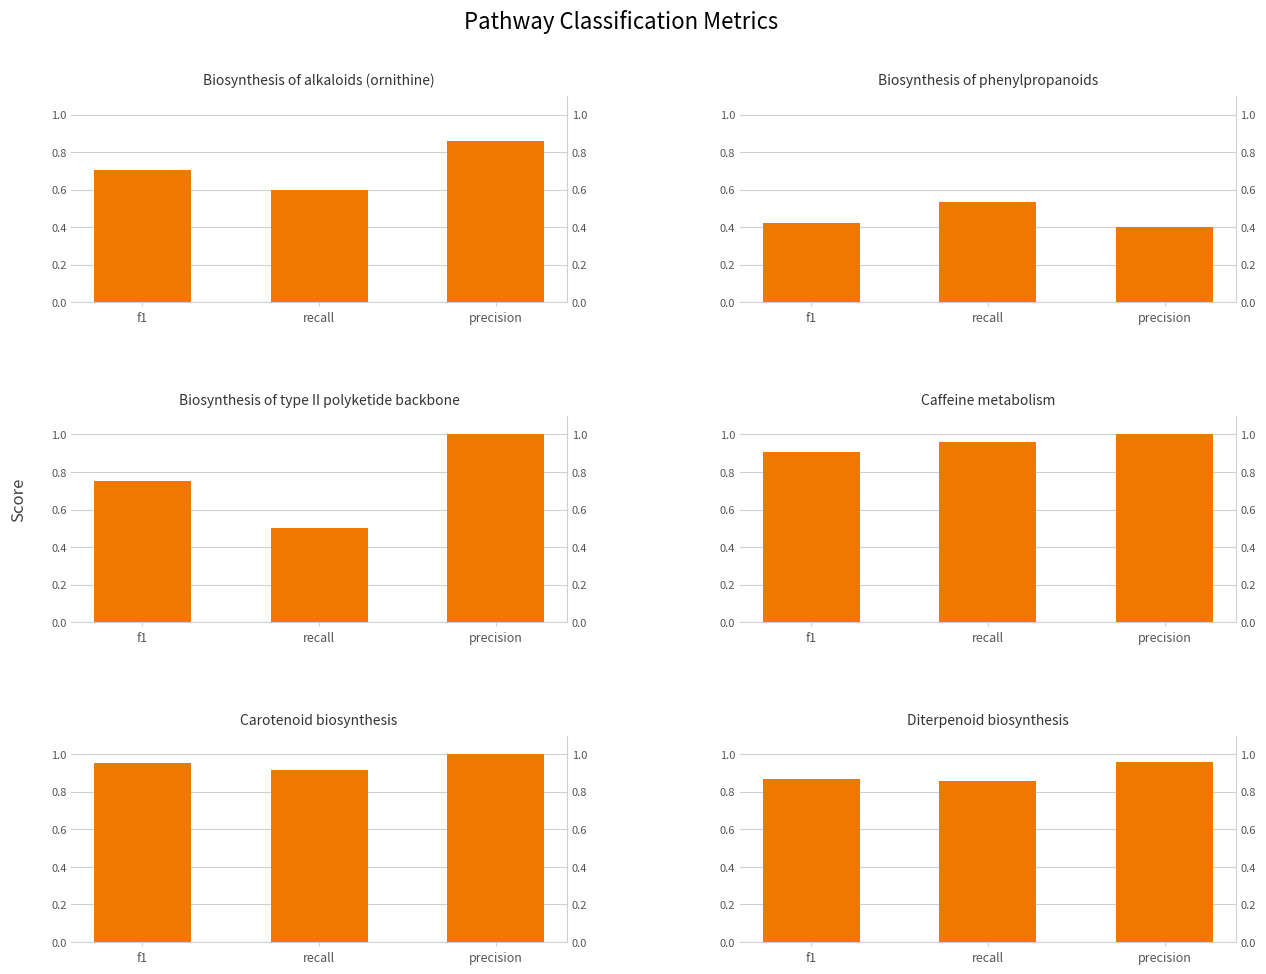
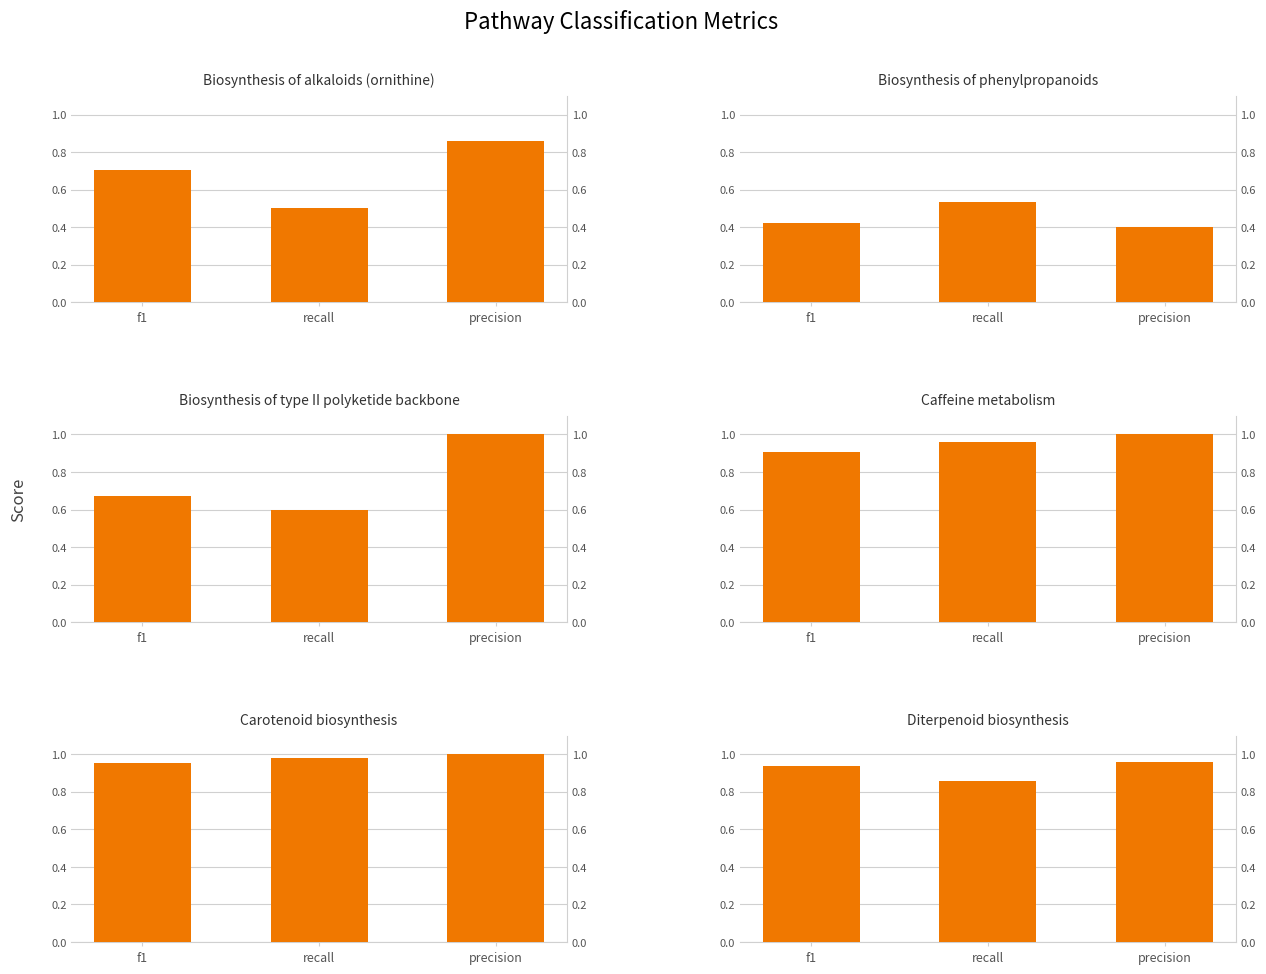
Biosynthesis of alkaloids (ornithine), recall: 0.6 -> 0.5
Biosynthesis of type II polyketide backbone, f1: 0.75 -> 0.67
Biosynthesis of type II polyketide backbone, recall: 0.5 -> 0.6
Carotenoid biosynthesis, recall: 0.92 -> 0.98
Diterpenoid biosynthesis, f1: 0.87 -> 0.94
